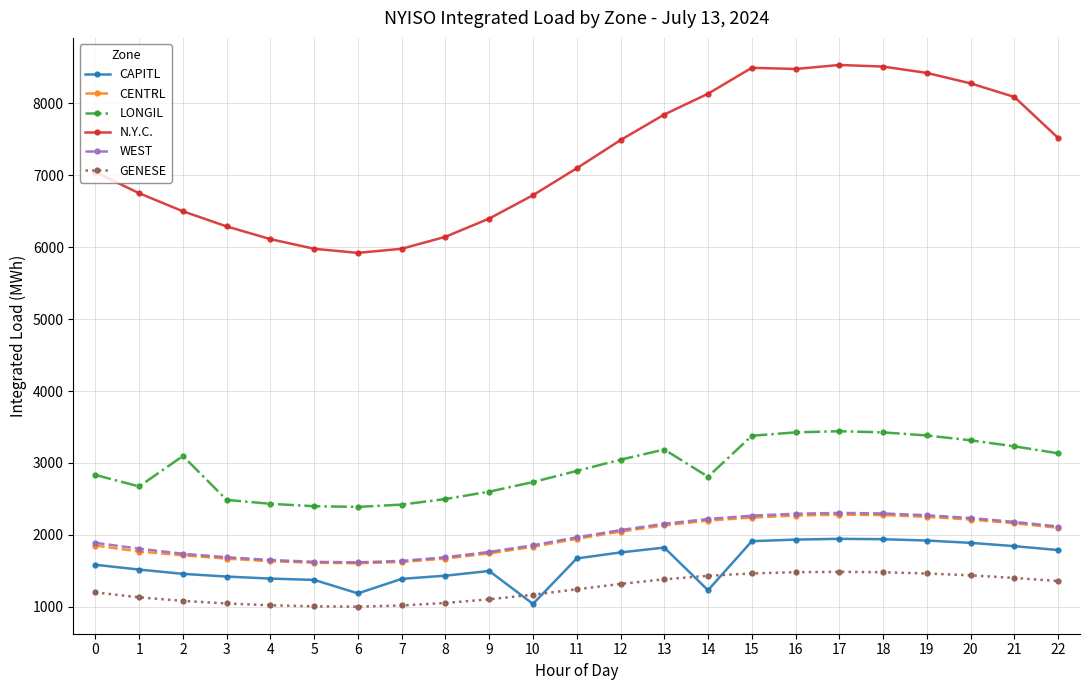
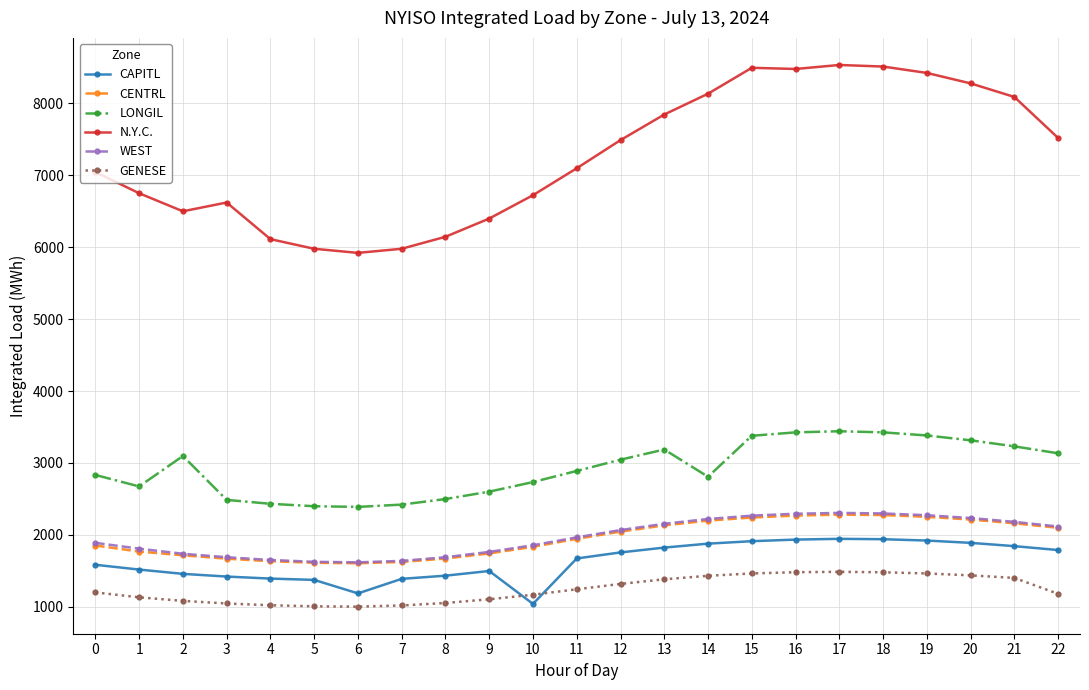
N.Y.C., 3: 6300 -> 6600
CAPITL, 14: 1200 -> 1900
GENESE, 22: 1400 -> 1200
